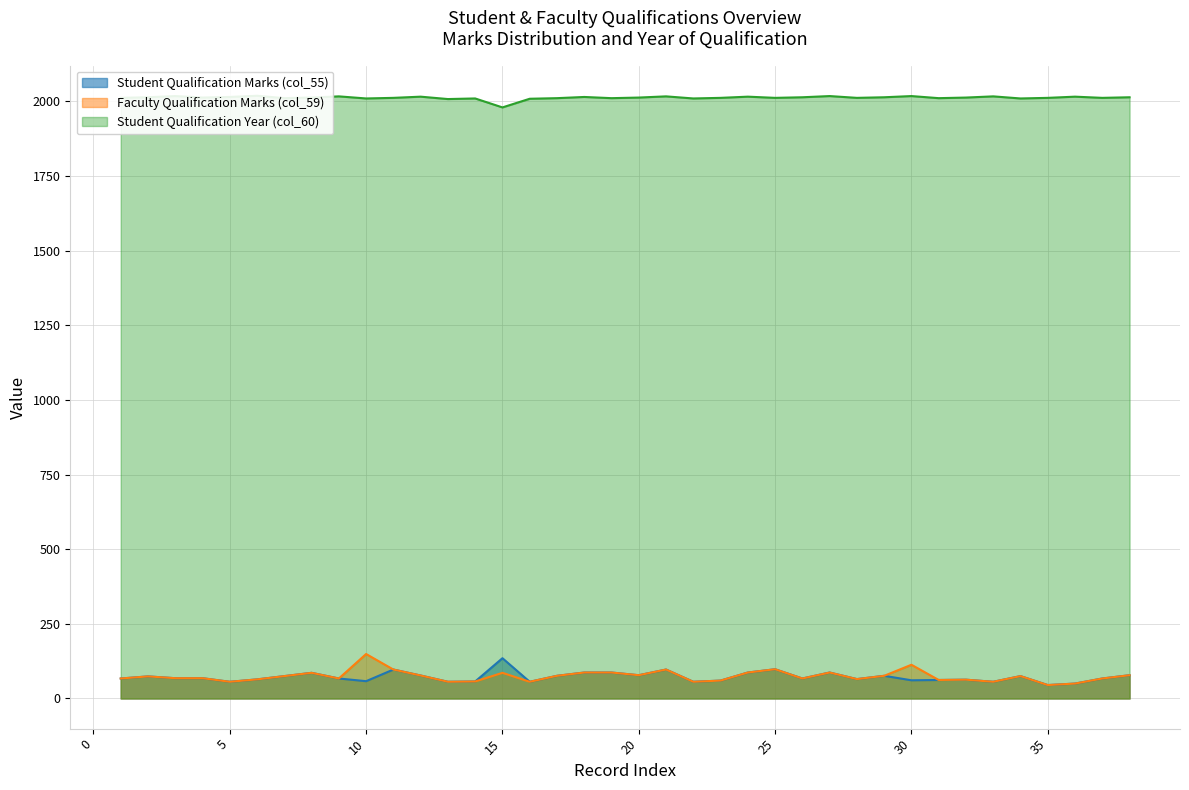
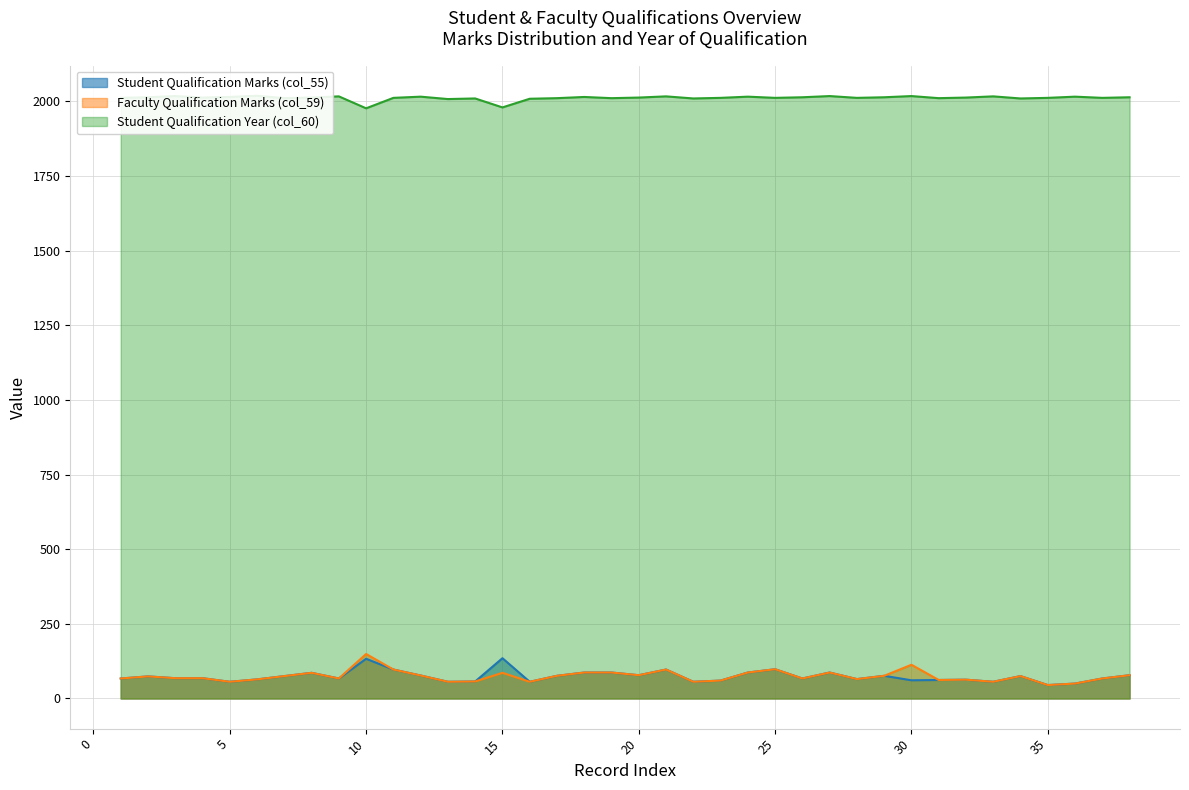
Student Qualification Marks (col_55), 10: 60 -> 130
Student Qualification Year (col_60), 10: 2010 -> 1980
